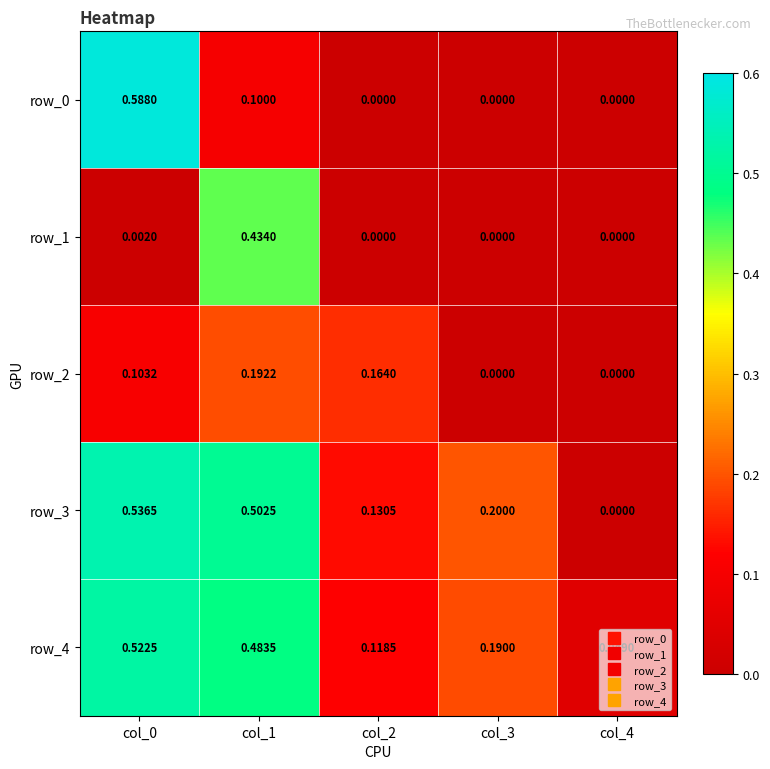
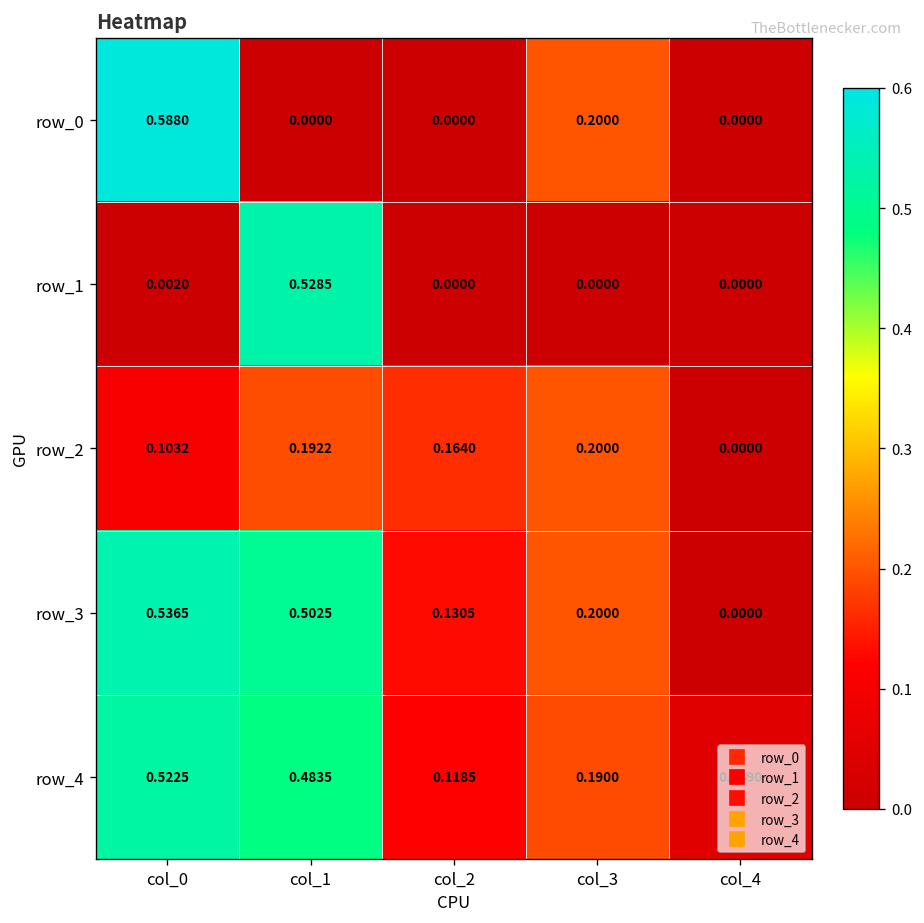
row_0, col_1: 0.1000 -> 0.0000
row_0, col_3: 0.0000 -> 0.2000
row_1, col_1: 0.4340 -> 0.5285
row_2, col_3: 0.0000 -> 0.2000
